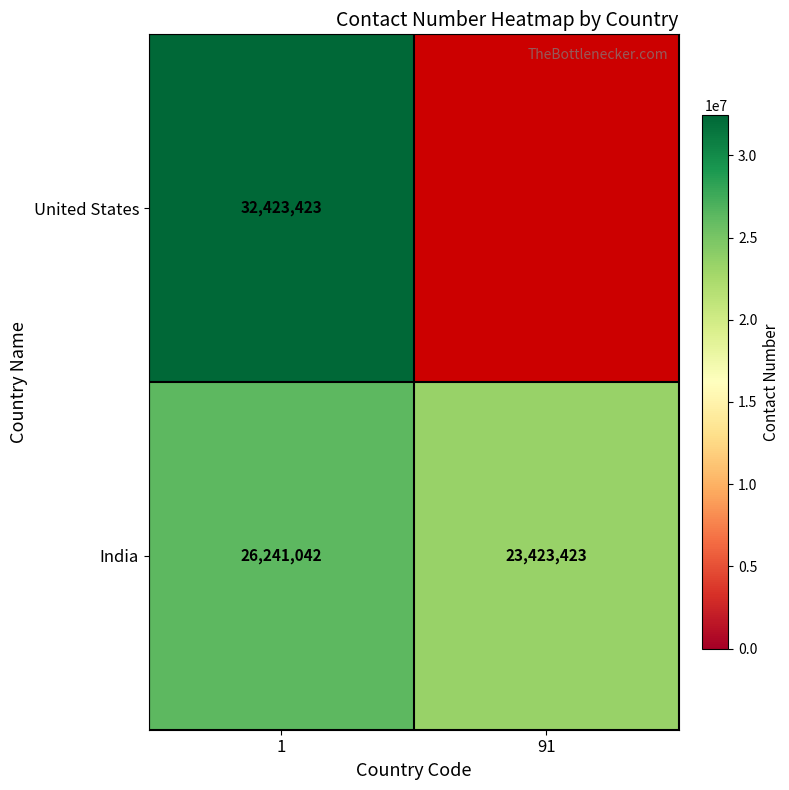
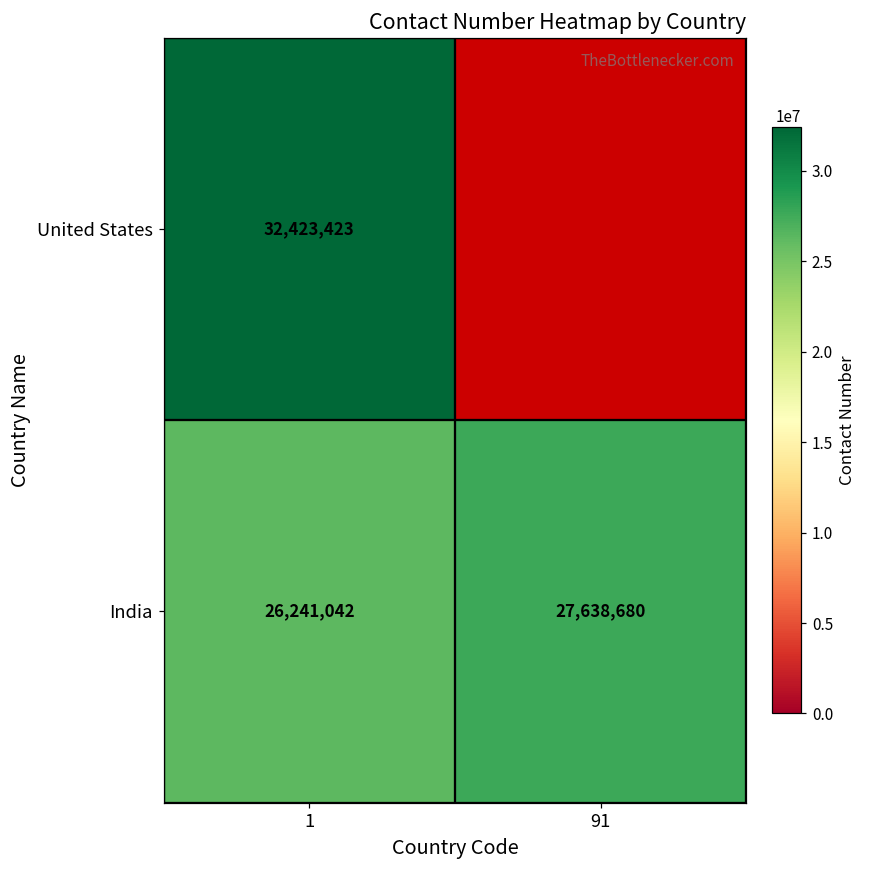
India, 91: 23,423,423 -> 27,638,680
